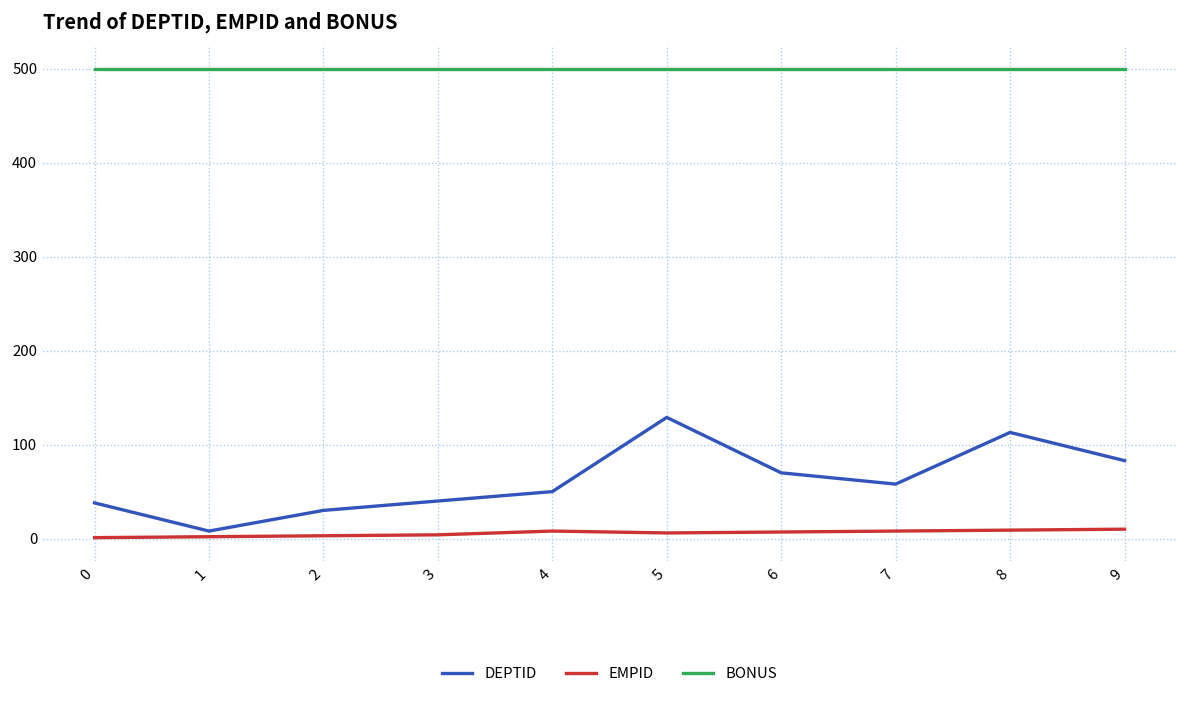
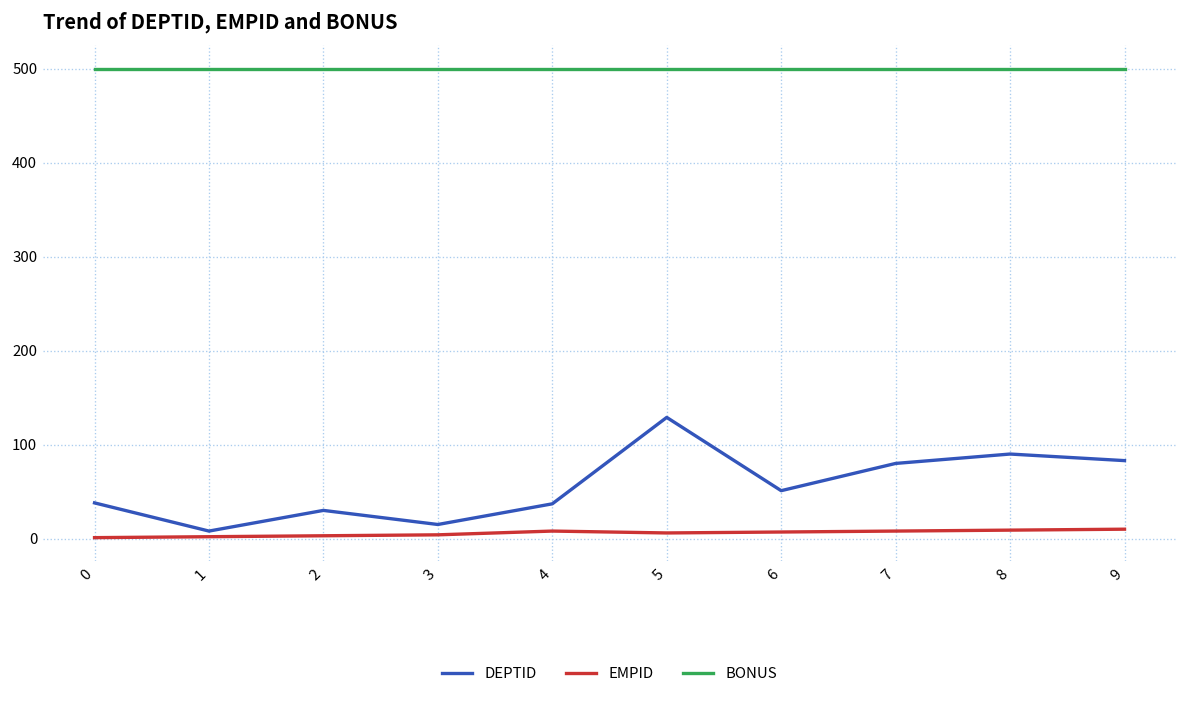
DEPTID, 3: 40 -> 20
DEPTID, 4: 50 -> 40
DEPTID, 6: 70 -> 50
DEPTID, 7: 60 -> 80
DEPTID, 8: 110 -> 90
